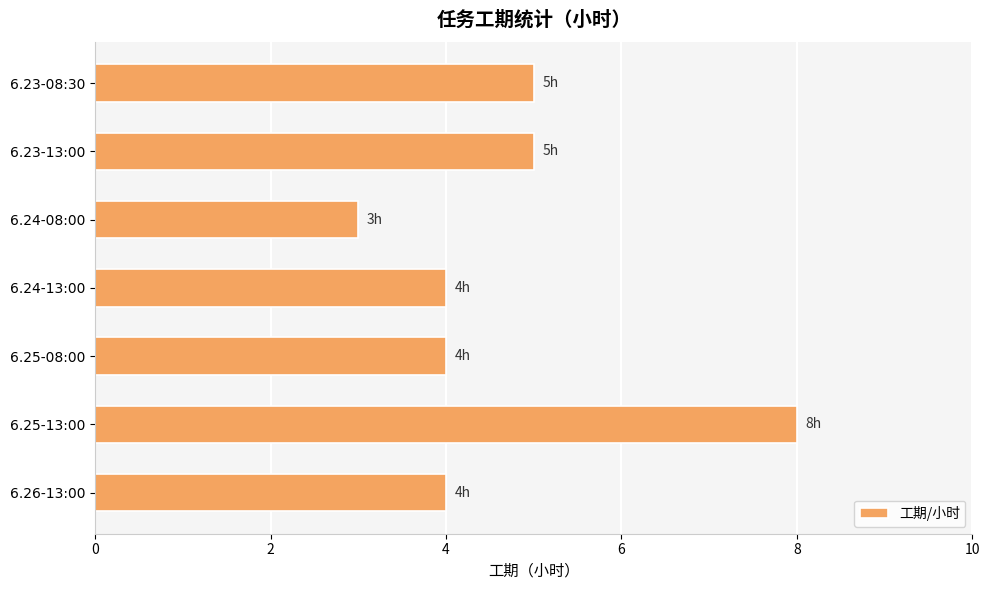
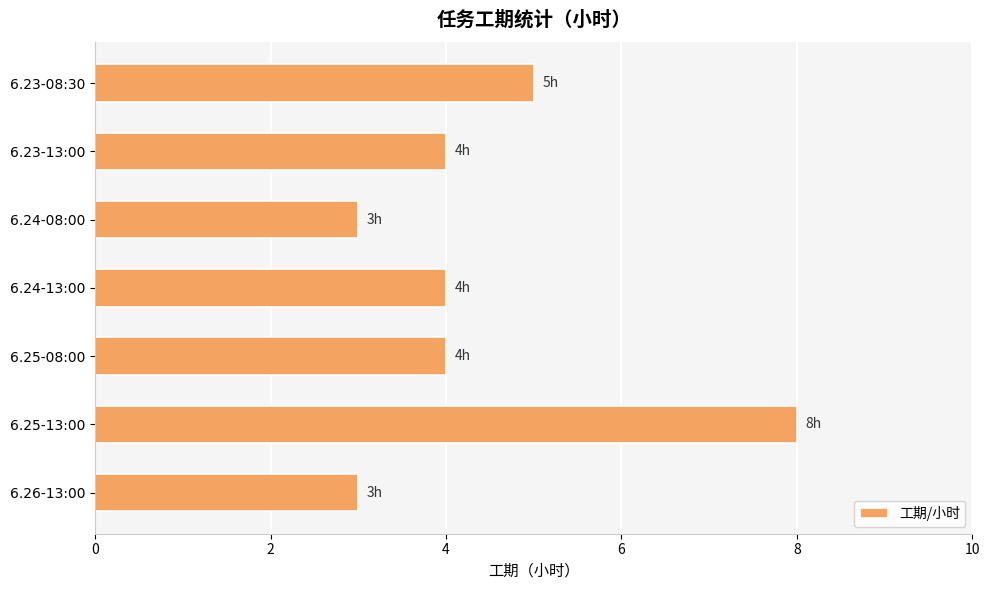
6.23-13:00: 5h -> 4h
6.26-13:00: 4h -> 3h
